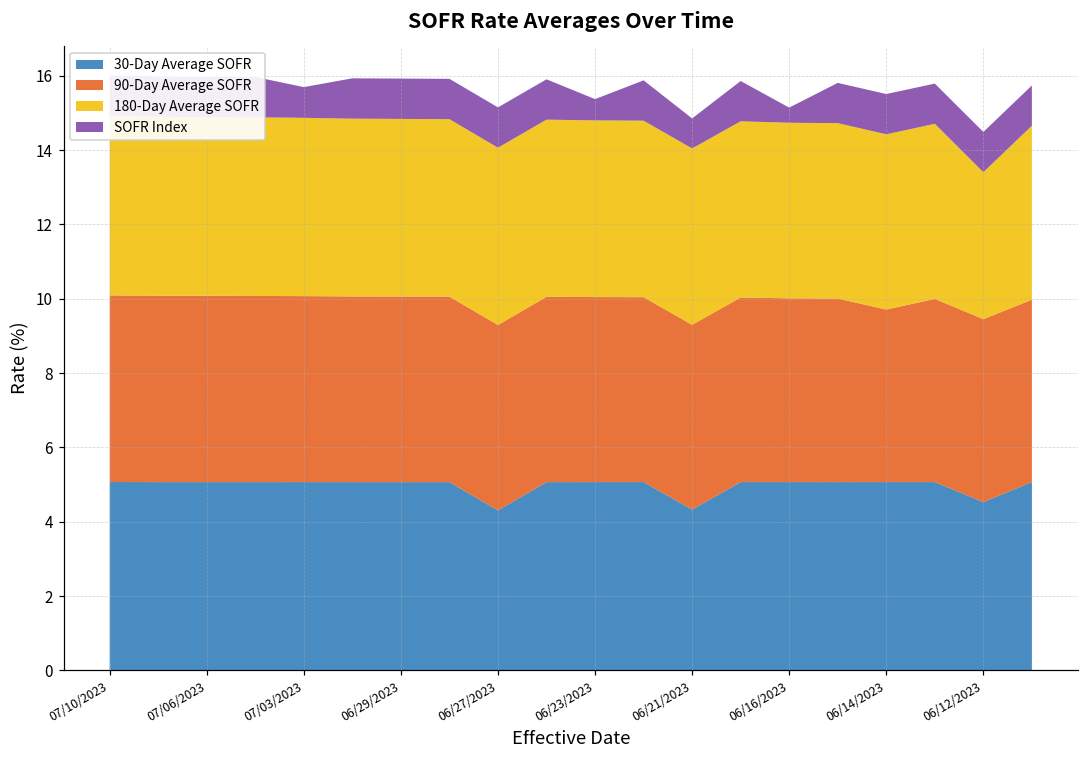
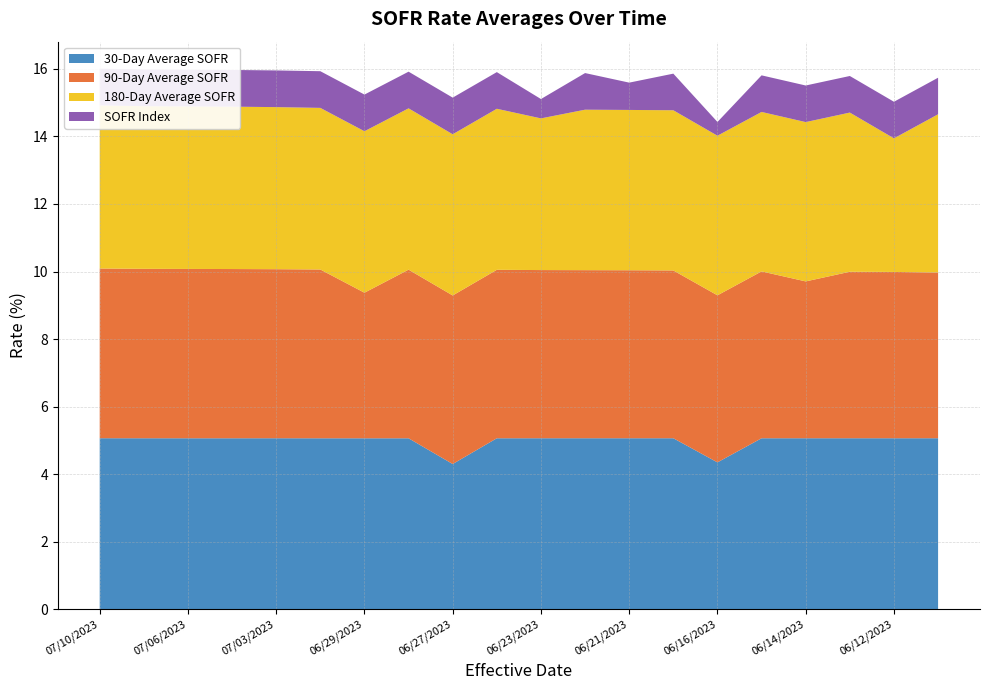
SOFR Index, 07/03/2023: 0.8 -> 1.1
90-Day Average SOFR, 06/29/2023: 5.0 -> 4.3
180-Day Average SOFR, 06/23/2023: 4.8 -> 4.5
30-Day Average SOFR, 06/21/2023: 4.3 -> 5.1
30-Day Average SOFR, 06/16/2023: 5.1 -> 4.4
30-Day Average SOFR, 06/12/2023: 4.5 -> 5.1
